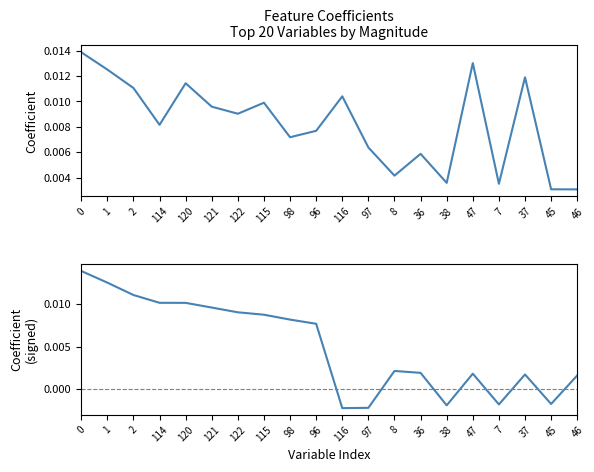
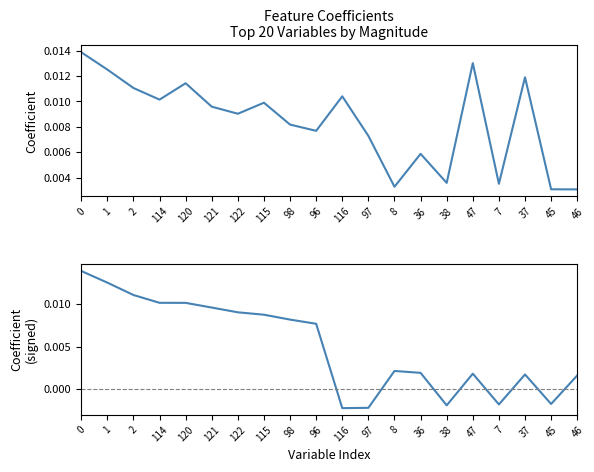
Feature Coefficients Top 20 Variables by Magnitude, 114: 0.0082 -> 0.0101
Feature Coefficients Top 20 Variables by Magnitude, 98: 0.0072 -> 0.0082
Feature Coefficients Top 20 Variables by Magnitude, 97: 0.0064 -> 0.0073
Feature Coefficients Top 20 Variables by Magnitude, 8: 0.0041 -> 0.0033
